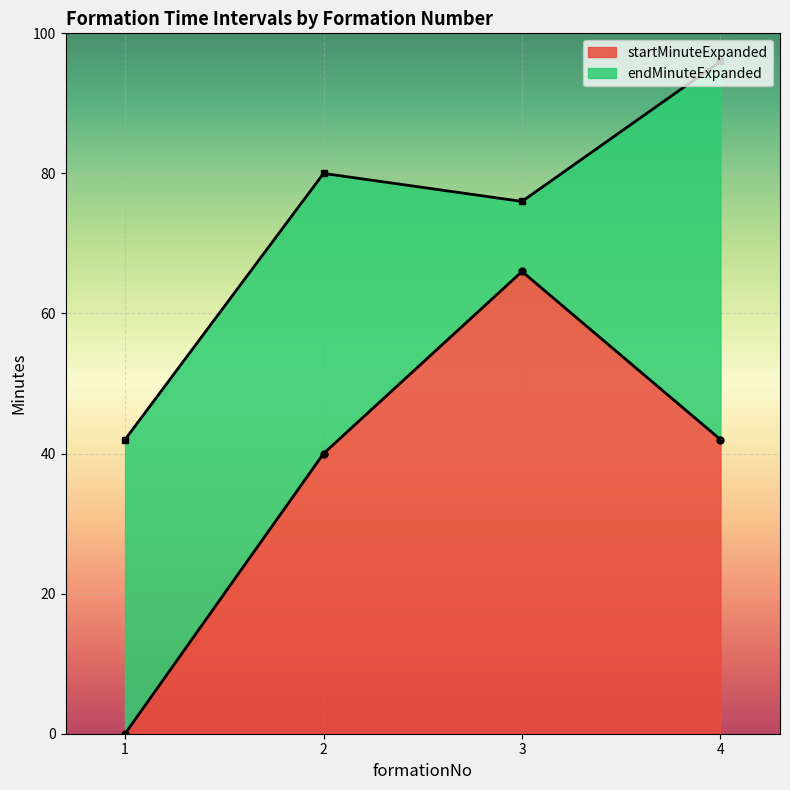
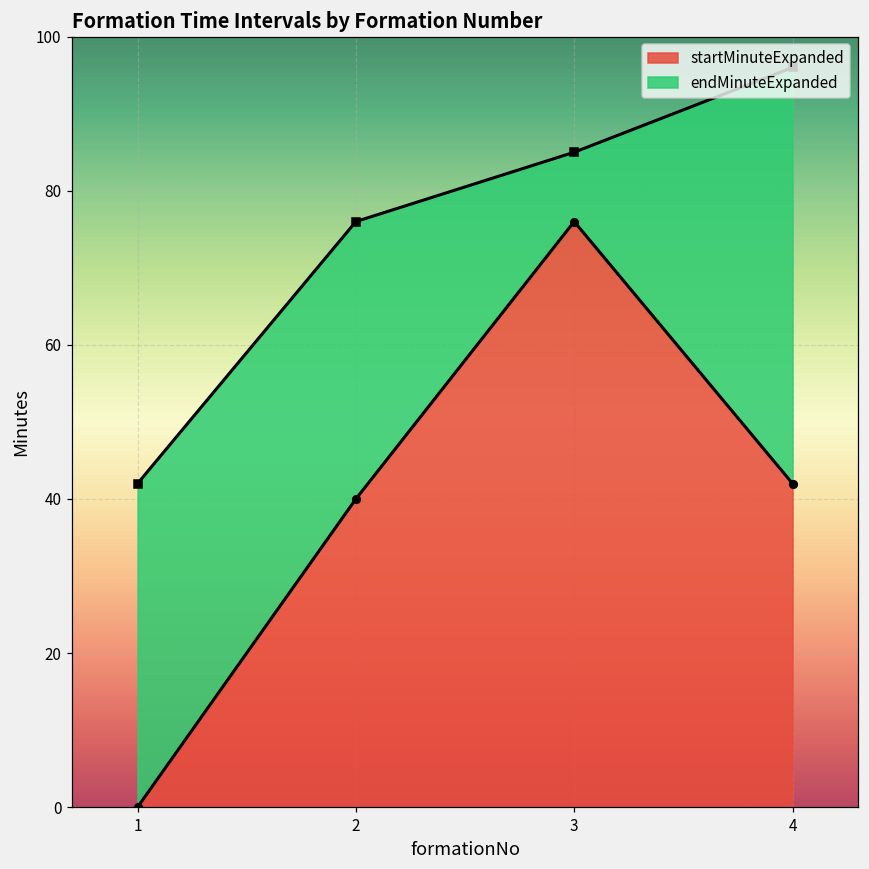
endMinuteExpanded, 2: 80 -> 76
startMinuteExpanded, 3: 66 -> 76
endMinuteExpanded, 3: 76 -> 85
